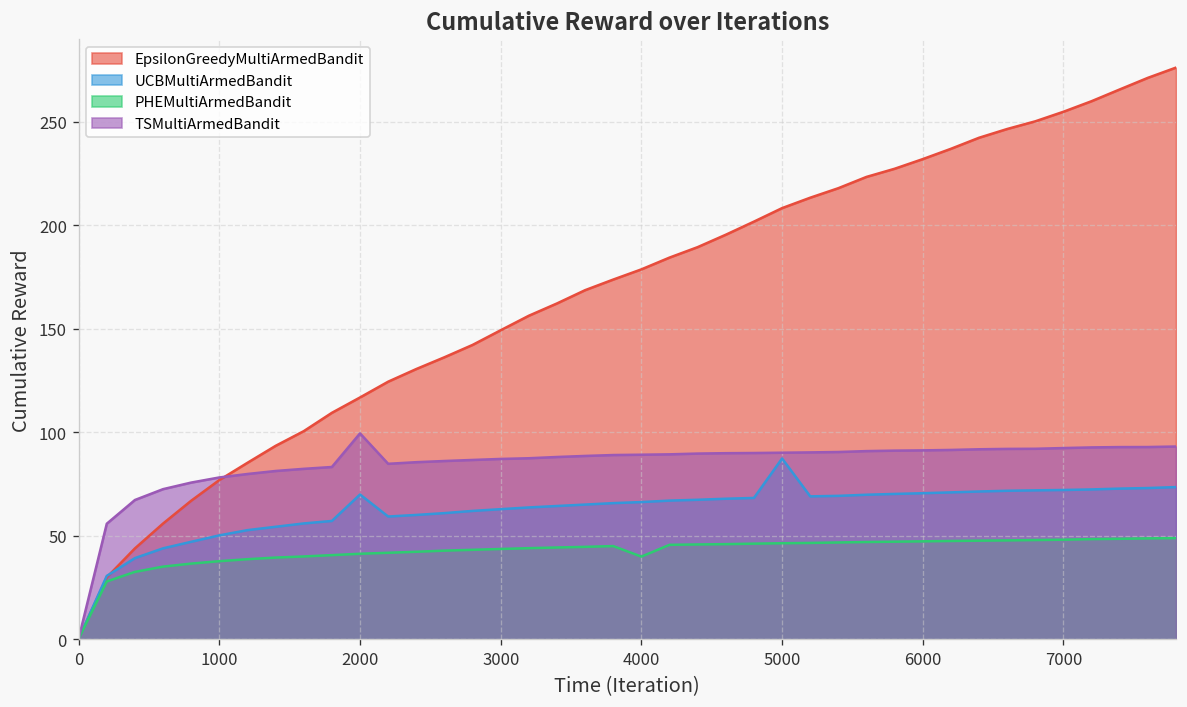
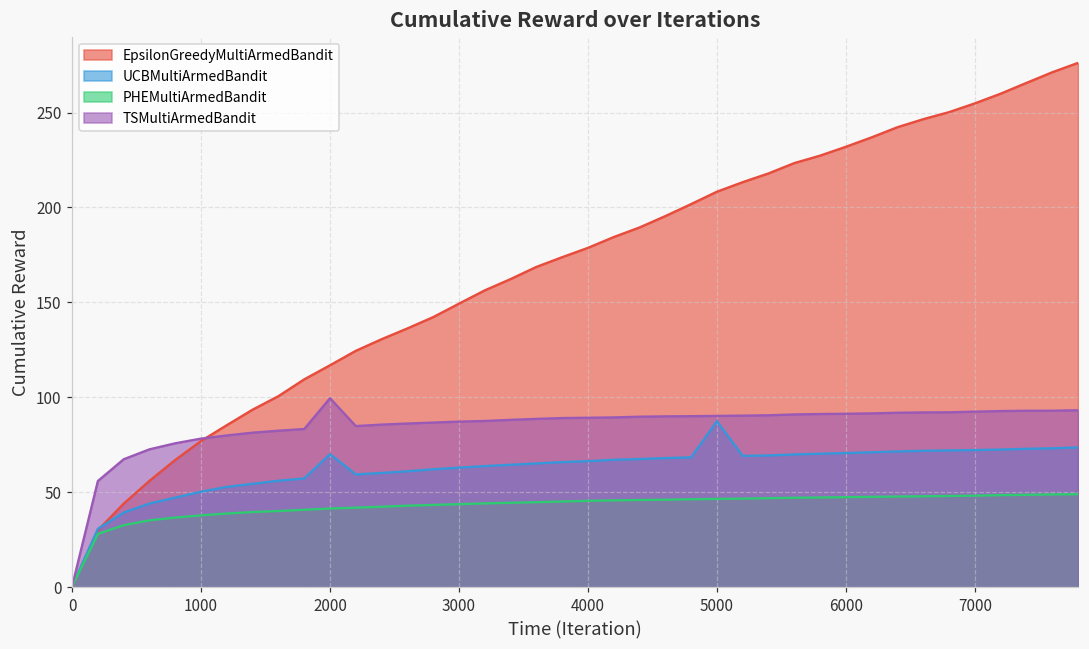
PHEMultiArmedBandit, 4000: 40 -> 45
